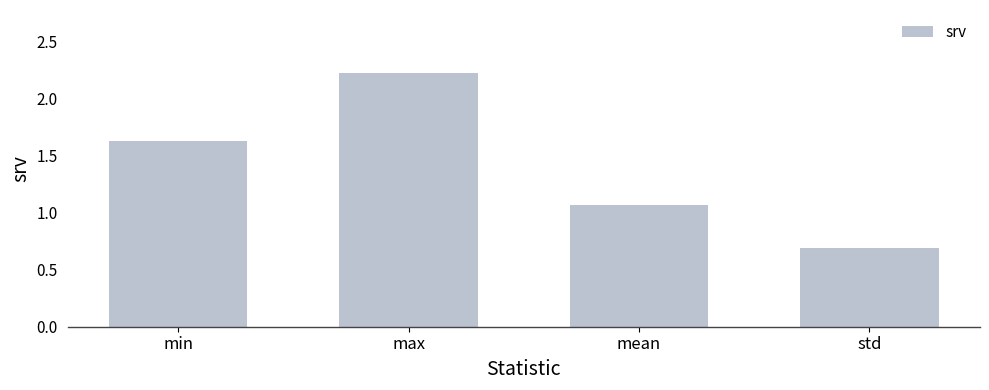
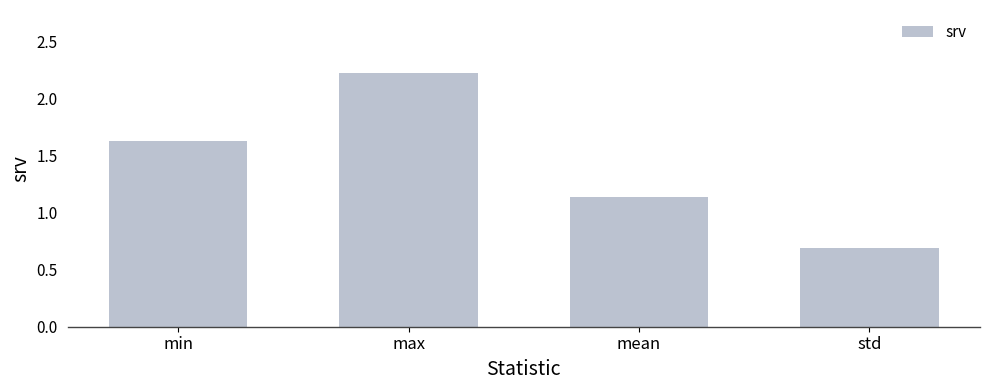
mean: 1.06 -> 1.13
